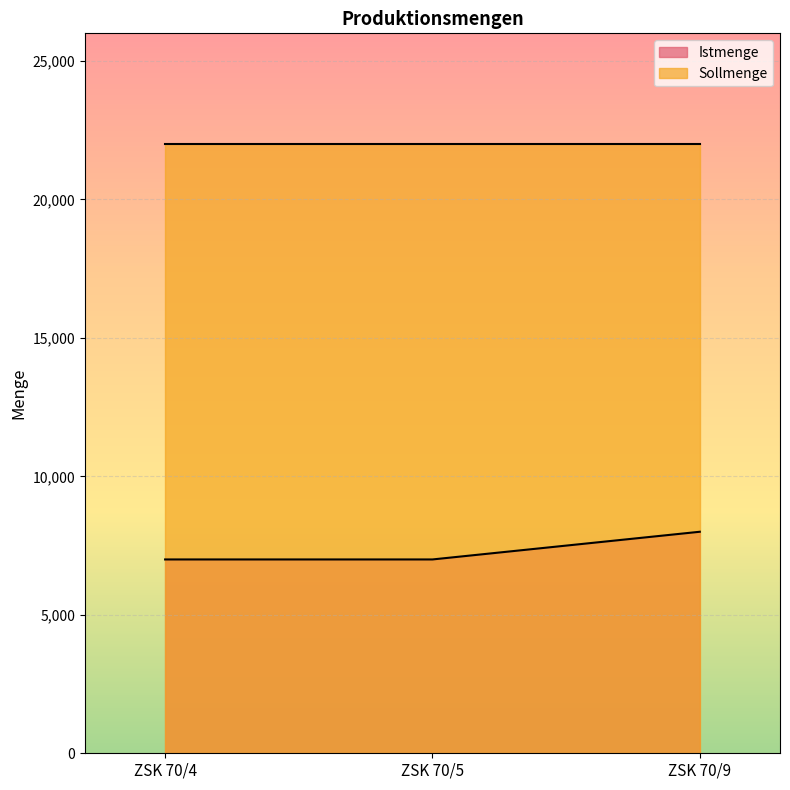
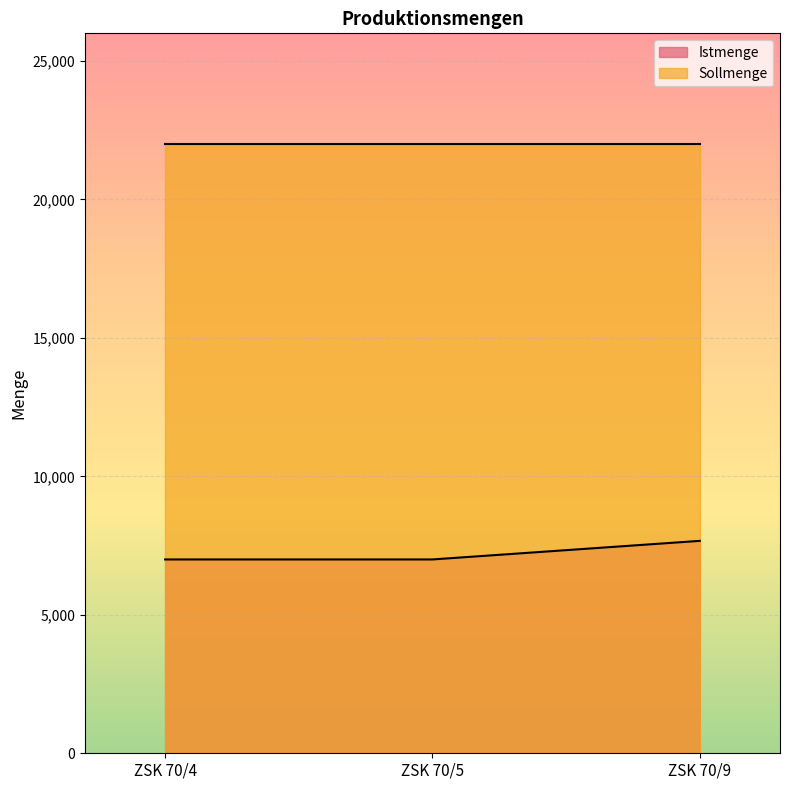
Istmenge, ZSK 70/9: 8,000 -> 7,700
